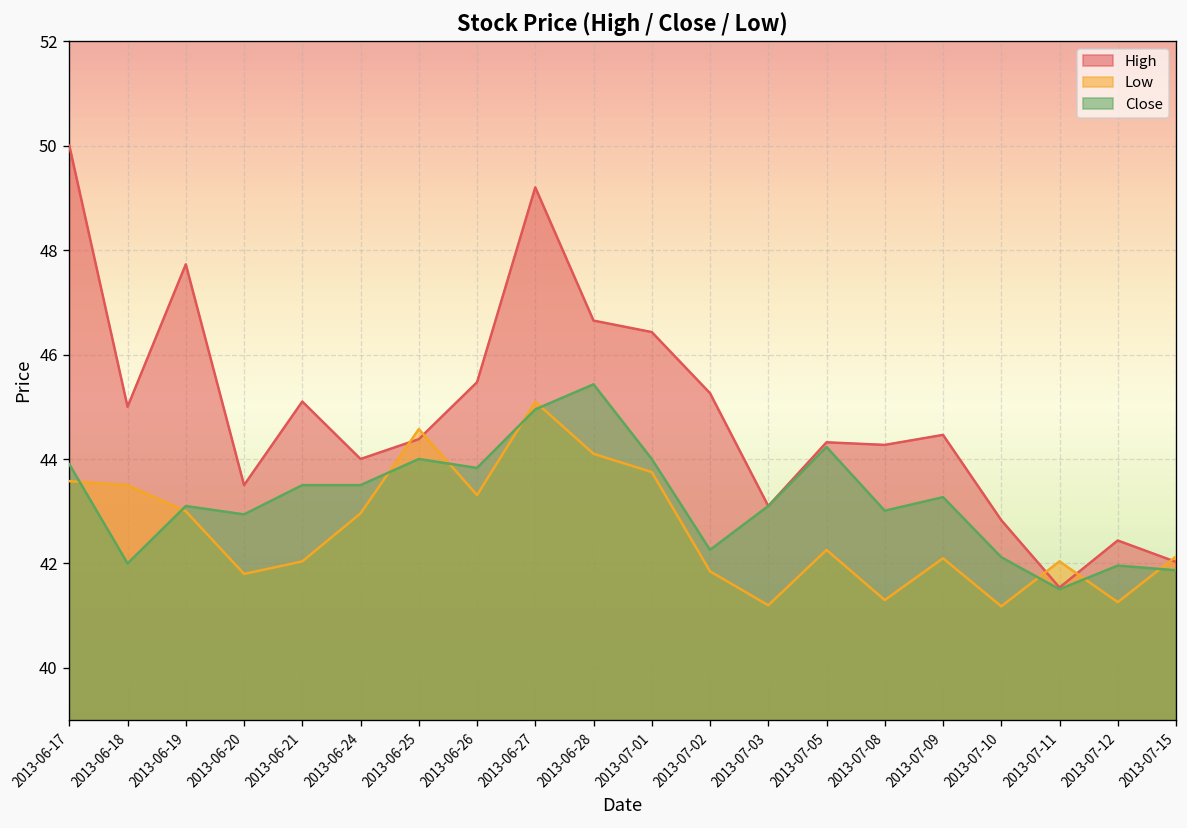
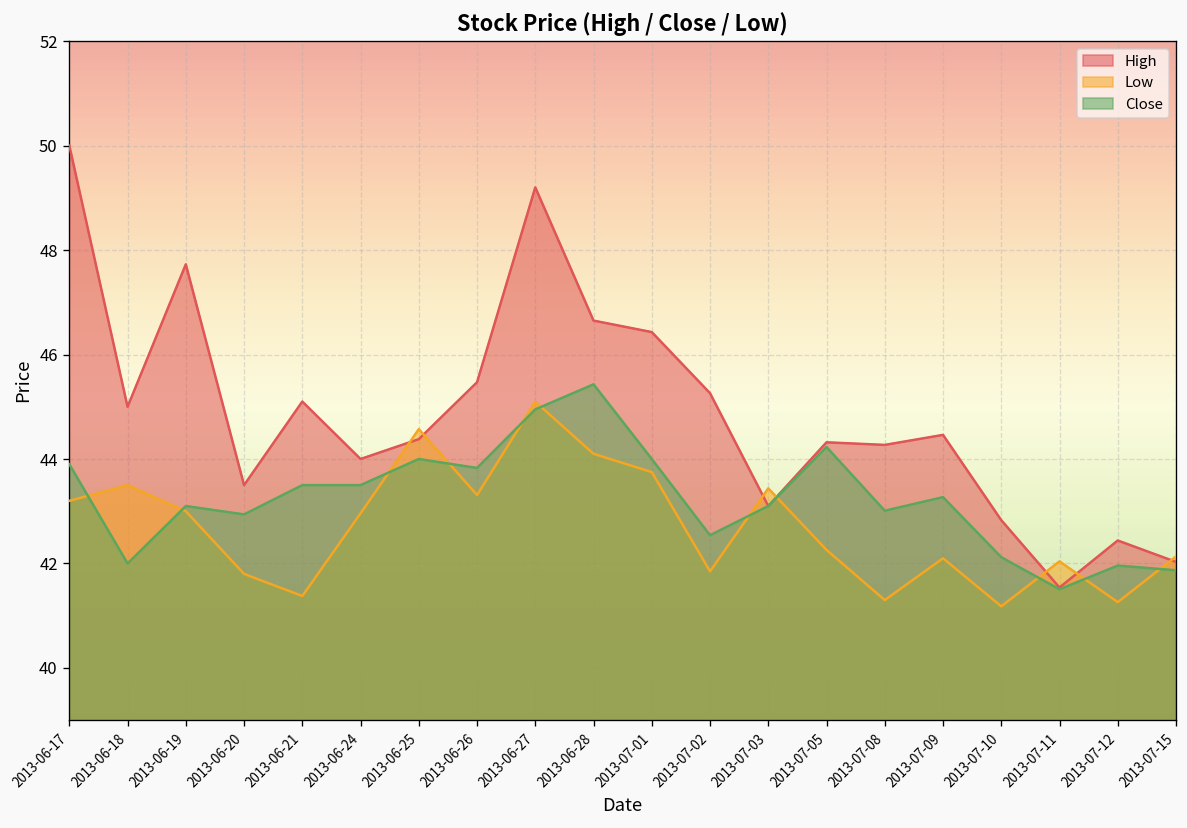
Low, 2013-06-17: 43.6 -> 43.2
Low, 2013-06-21: 42.0 -> 41.4
Close, 2013-07-02: 42.3 -> 42.5
Low, 2013-07-03: 41.2 -> 43.4
